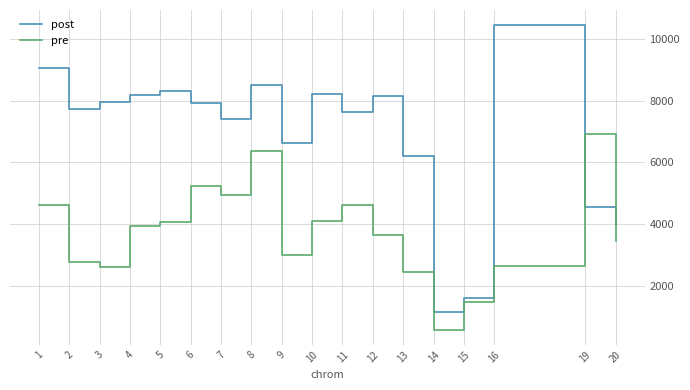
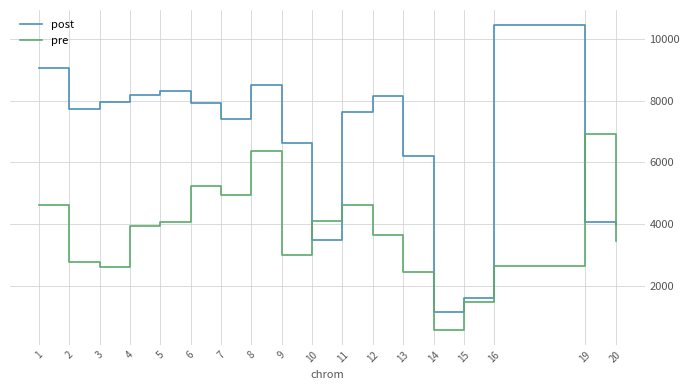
post, 10: 8200 -> 3500
post, 19: 4500 -> 4100
